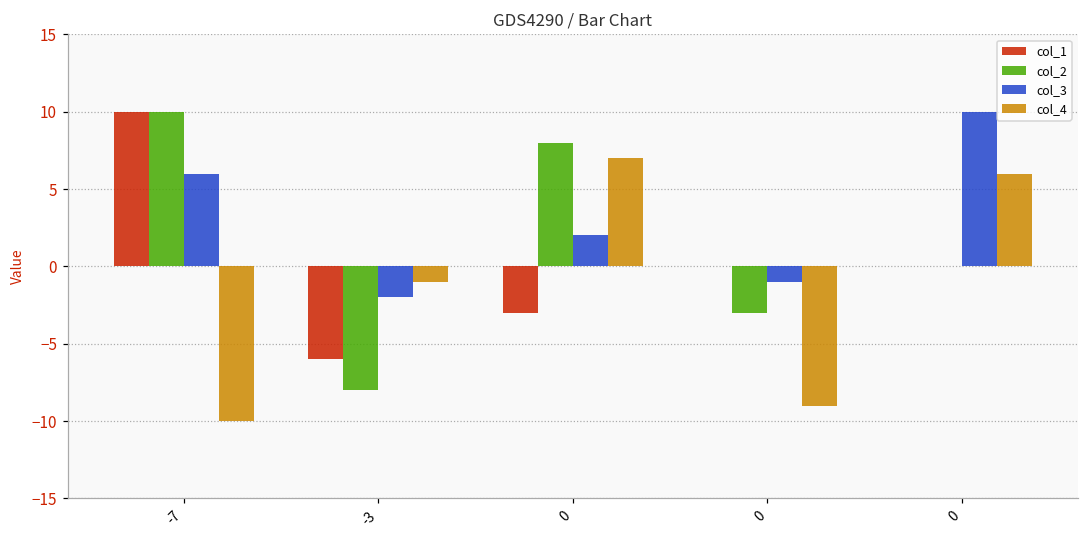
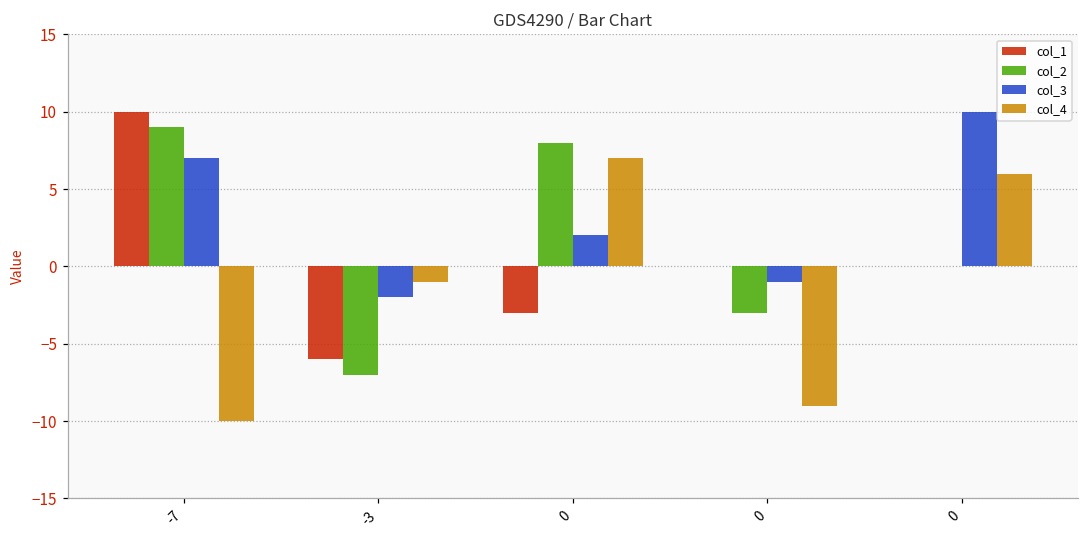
col_2, -7: 10 -> 9
col_3, -7: 6 -> 7
col_2, -3: -8 -> -7
